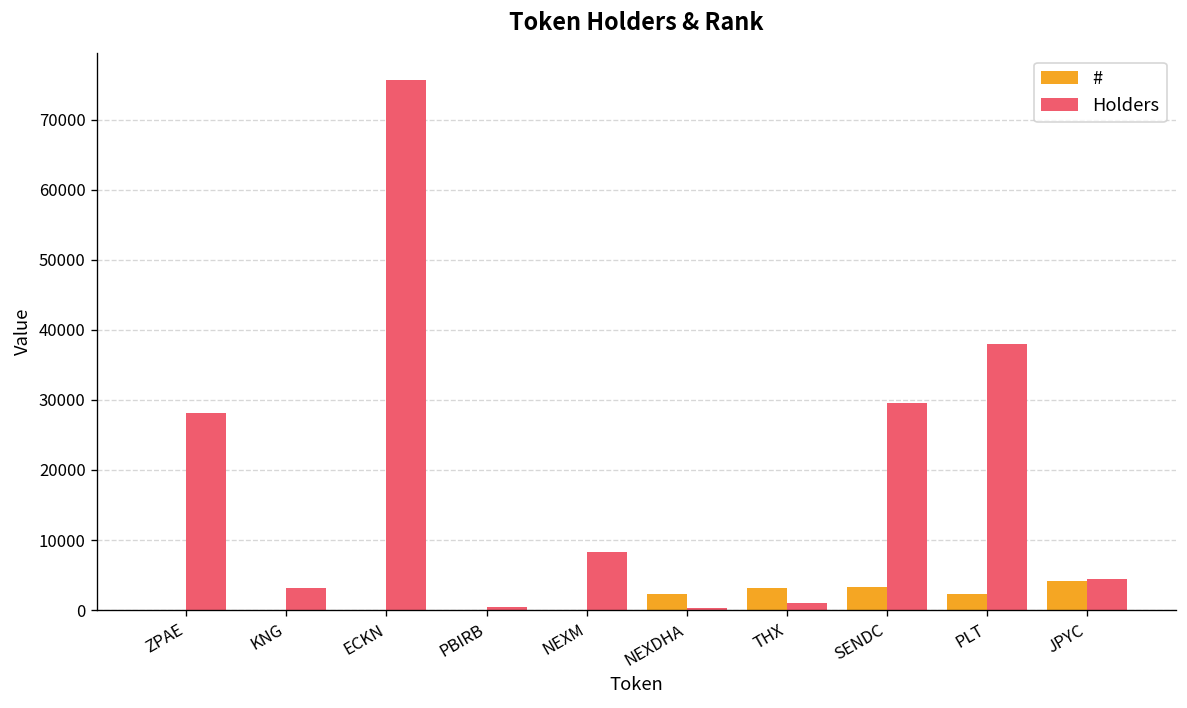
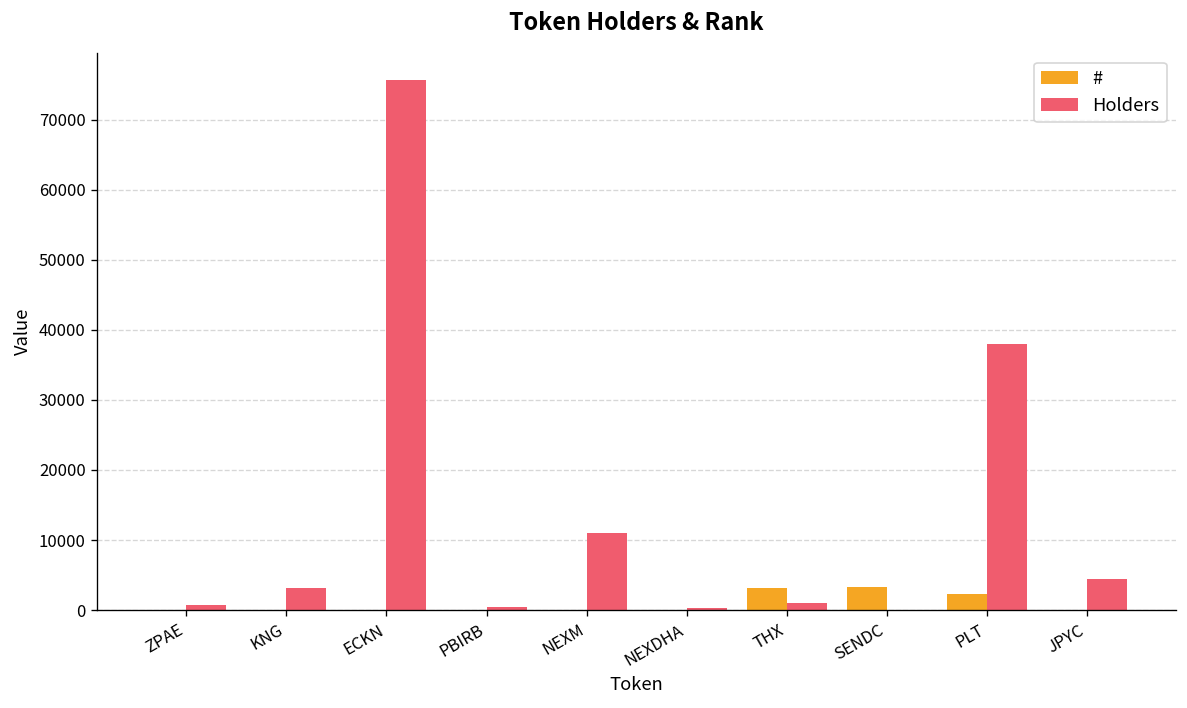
Holders, ZPAE: 28000 -> 1000
Holders, NEXM: 8000 -> 11000
#, NEXDHA: 2000 -> 0
Holders, SENDC: 30000 -> 0
#, JPYC: 4000 -> 0
